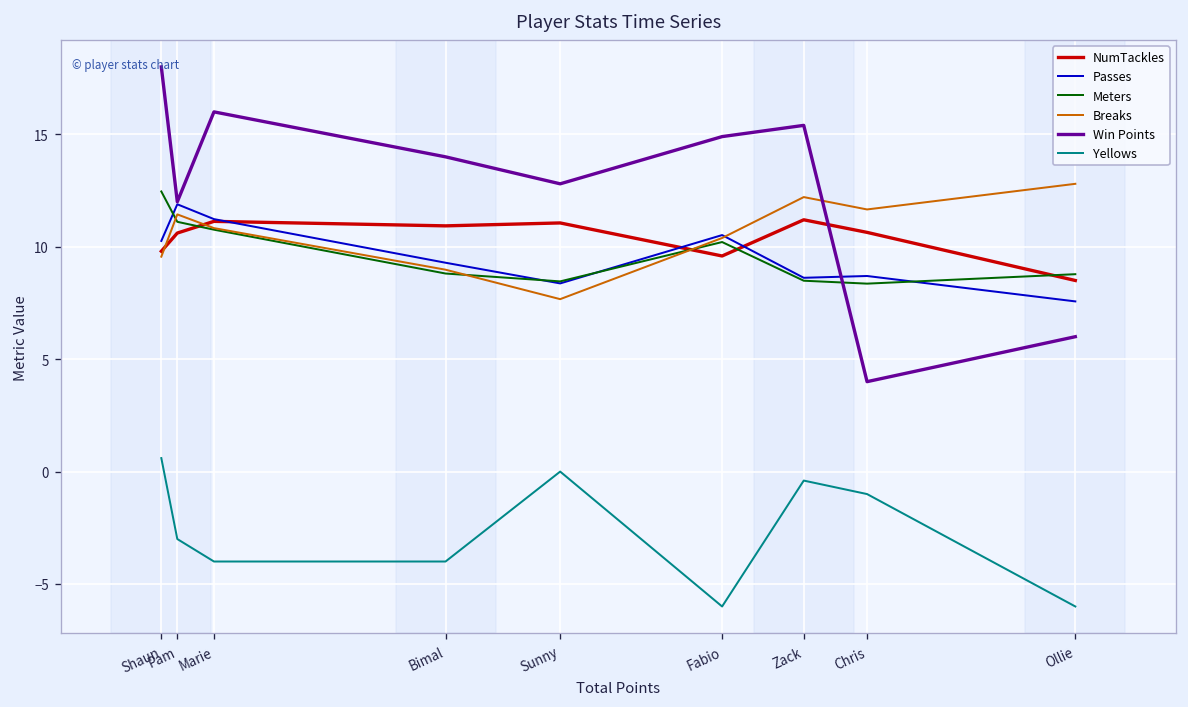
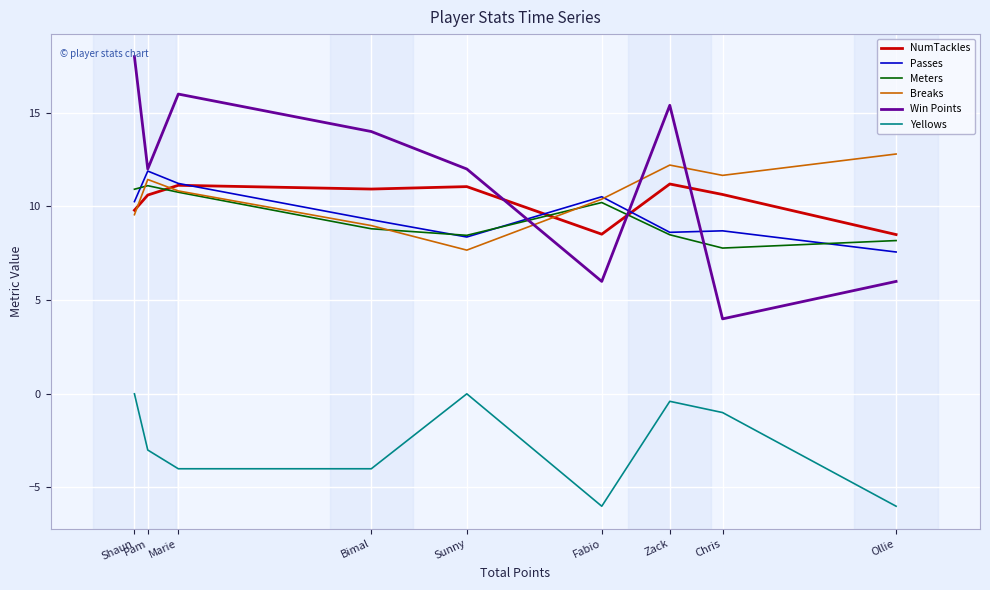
Meters, Shaun: 12.5 -> 10.9
Yellows, Shaun: 0.6 -> 0.0
Win Points, Sunny: 12.8 -> 12.0
NumTackles, Fabio: 9.6 -> 8.5
Win Points, Fabio: 14.9 -> 6.0
Meters, Chris: 8.4 -> 7.8
Meters, Ollie: 8.8 -> 8.2
